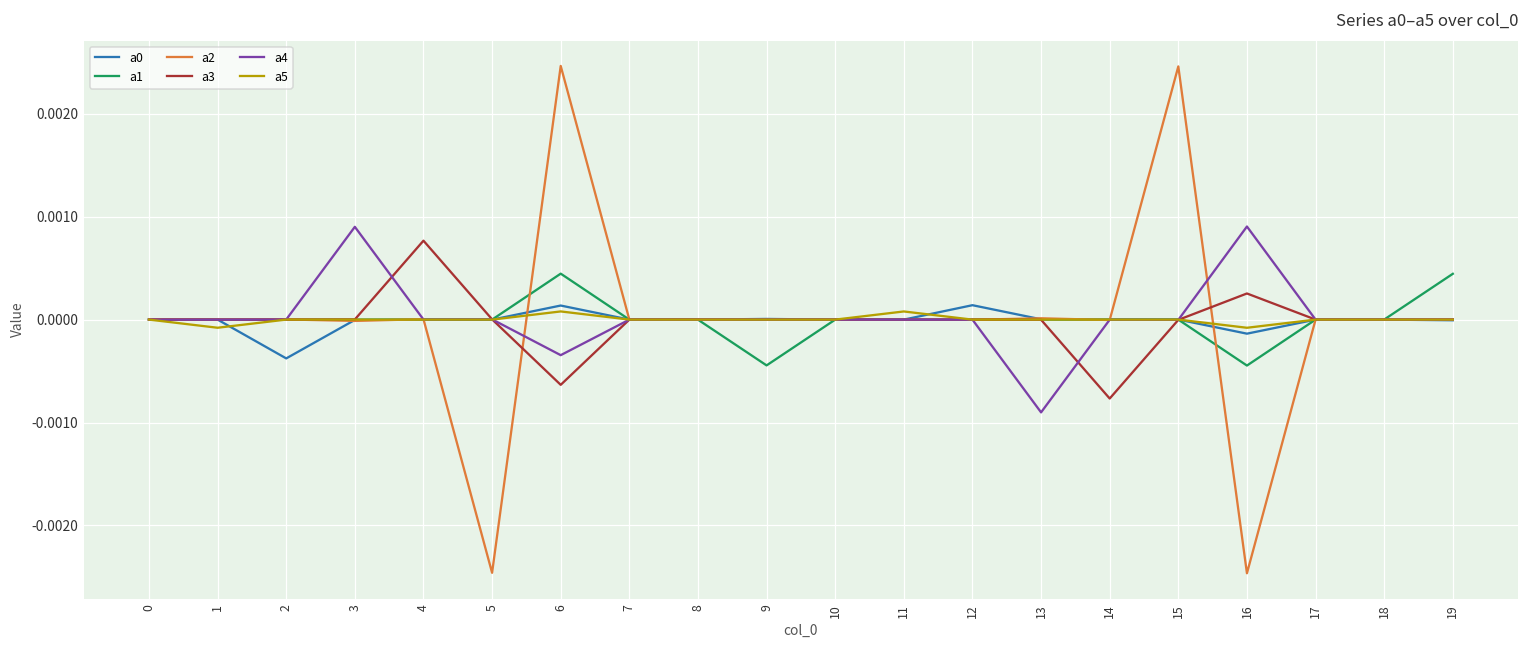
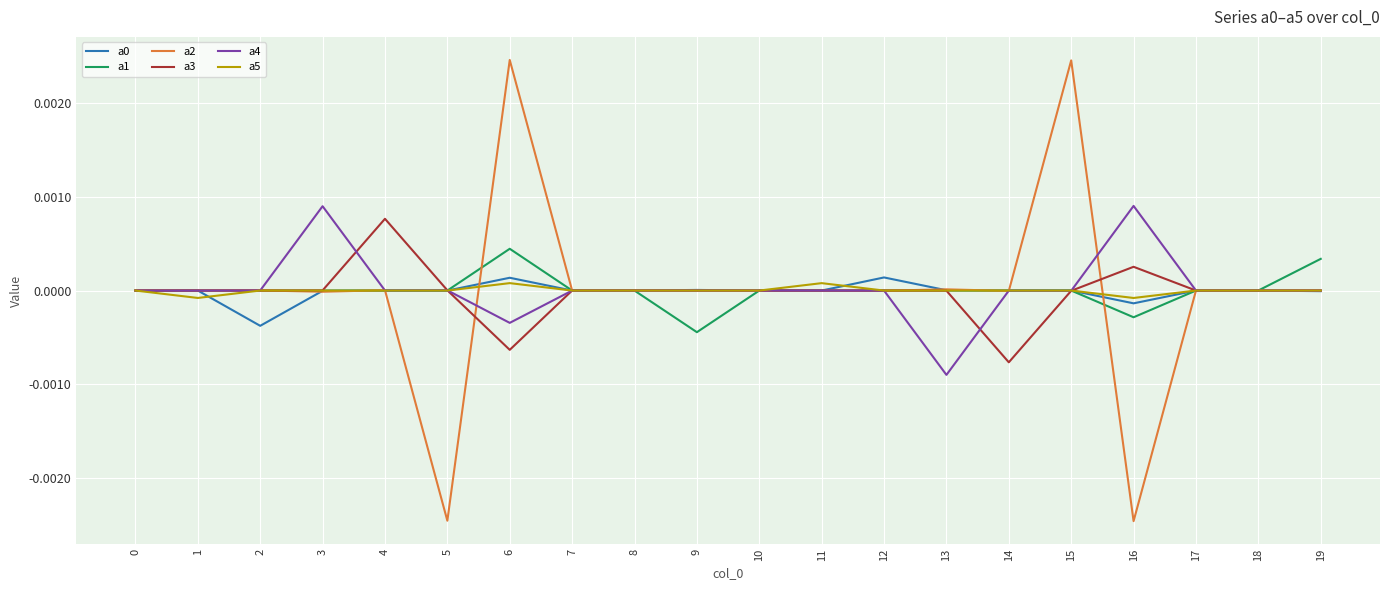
a1, 16: -0.0004 -> -0.0003
a1, 19: 0.0004 -> 0.0003
